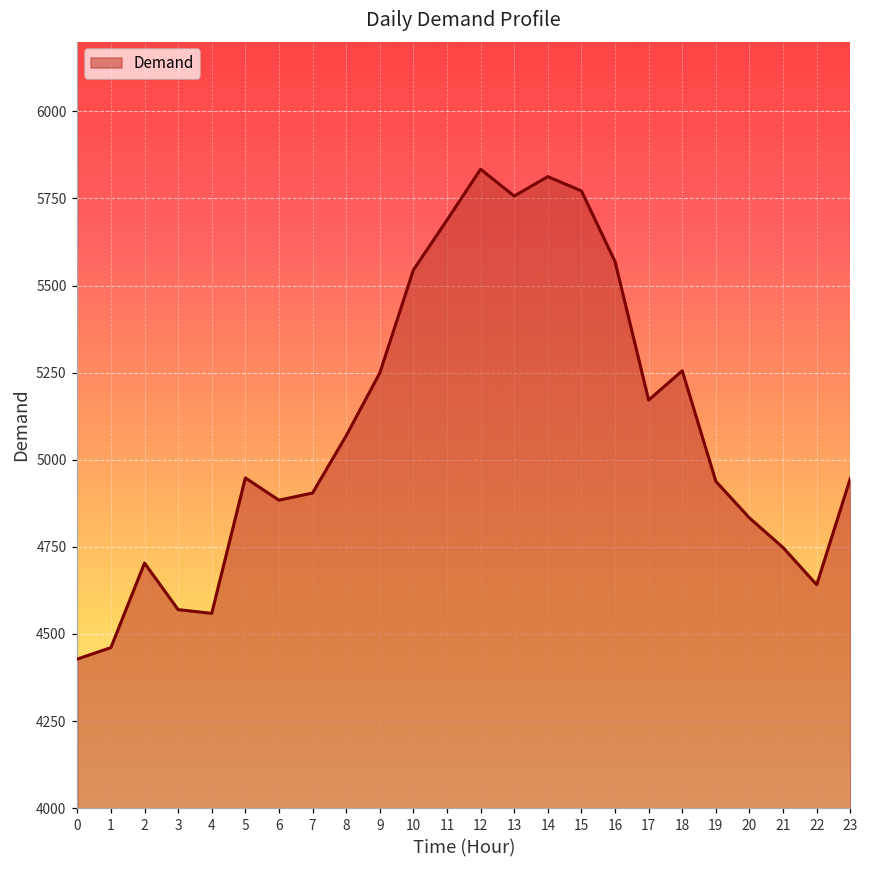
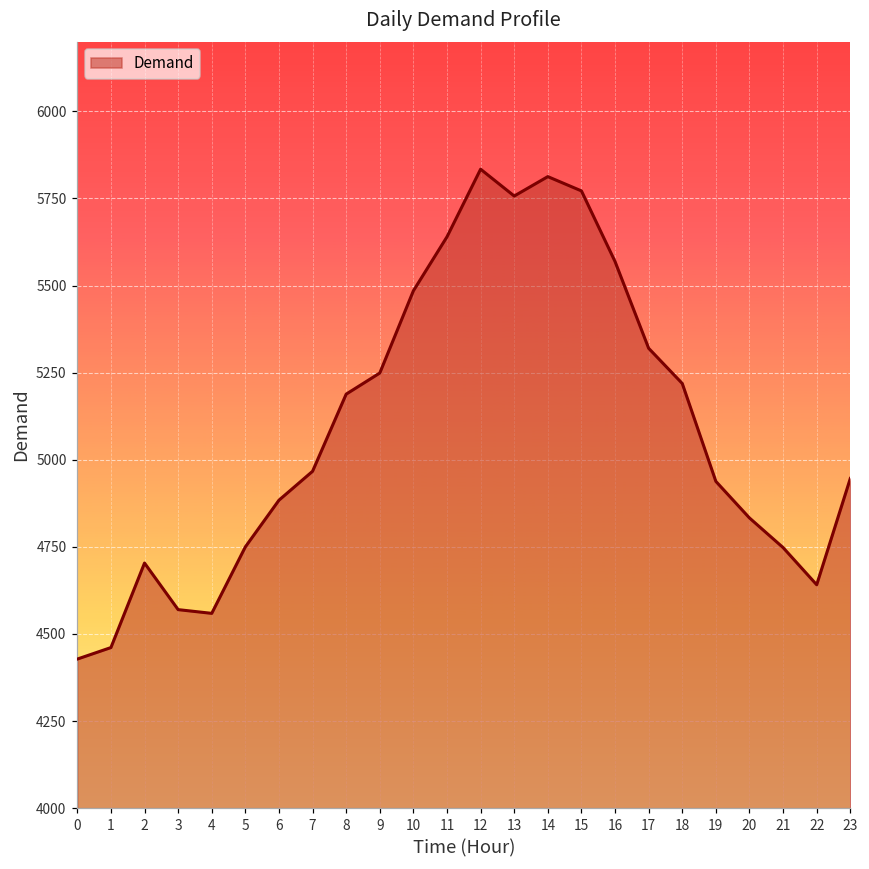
5: 4950 -> 4750
7: 4900 -> 4970
8: 5070 -> 5190
10: 5540 -> 5490
11: 5690 -> 5640
17: 5170 -> 5320
18: 5260 -> 5220
